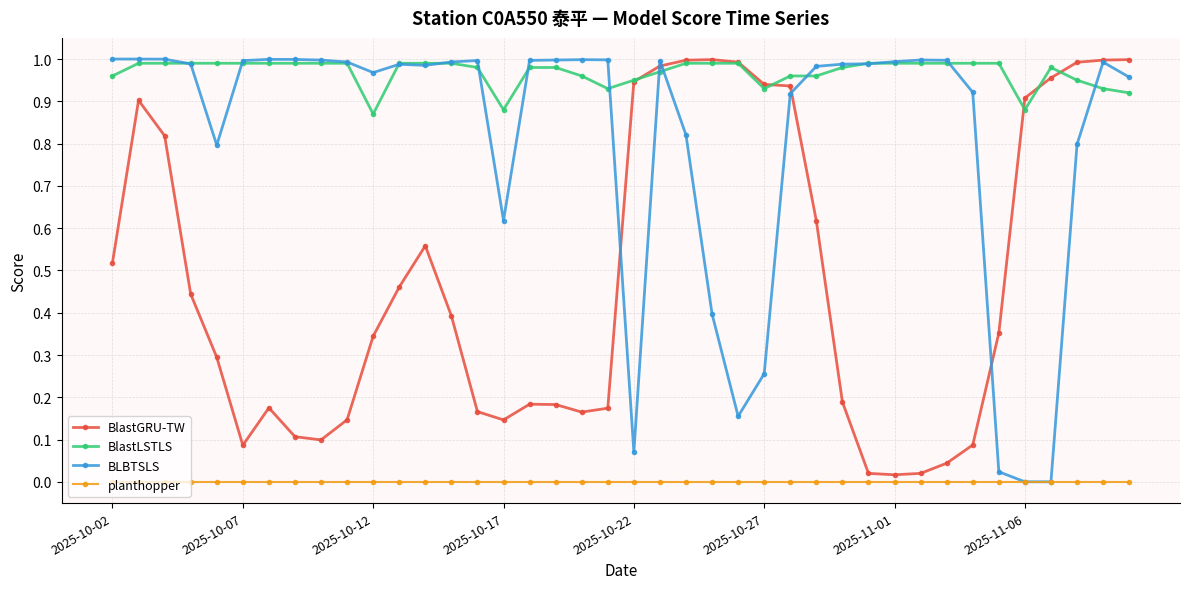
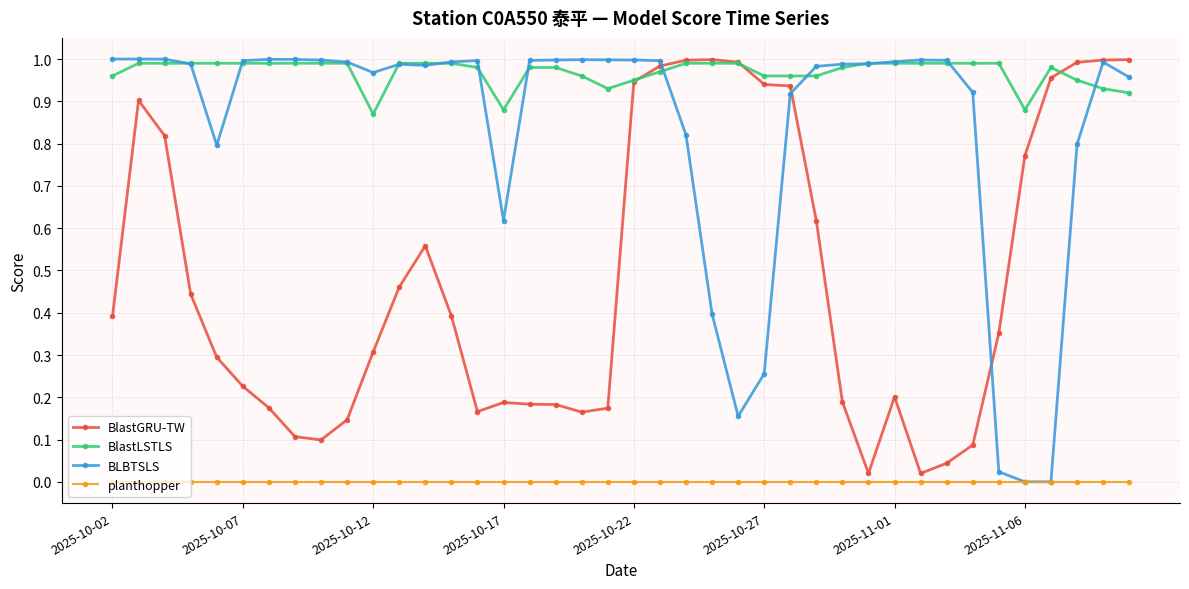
BlastGRU-TW, 2025-10-02: 0.52 -> 0.39
BlastGRU-TW, 2025-10-07: 0.09 -> 0.23
BlastGRU-TW, 2025-10-12: 0.34 -> 0.31
BlastGRU-TW, 2025-10-17: 0.15 -> 0.19
BLBTSLS, 2025-10-22: 0.07 -> 1.00
BlastLSTLS, 2025-10-27: 0.93 -> 0.96
BlastGRU-TW, 2025-11-01: 0.02 -> 0.20
BlastGRU-TW, 2025-11-06: 0.91 -> 0.77
